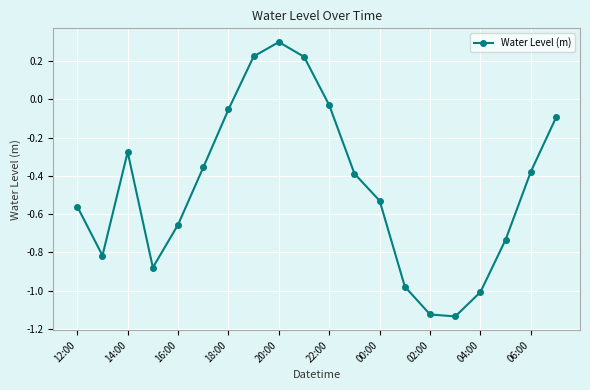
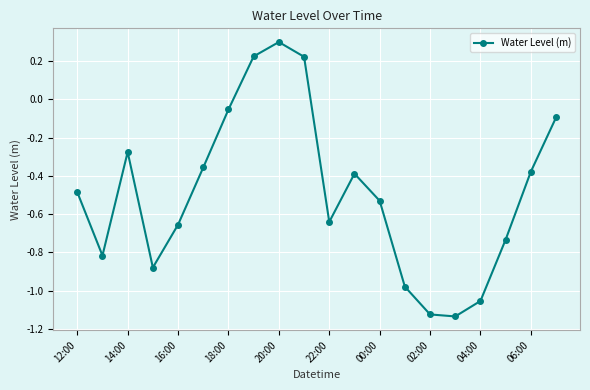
12:00: -0.56 -> -0.48
22:00: -0.03 -> -0.64
04:00: -1.01 -> -1.05
